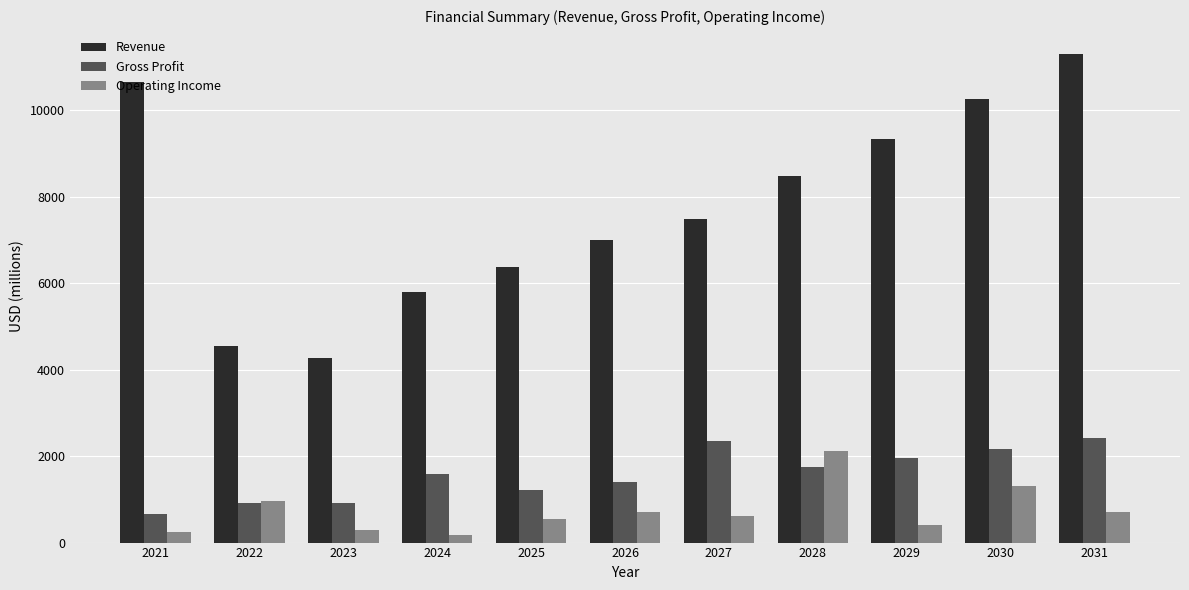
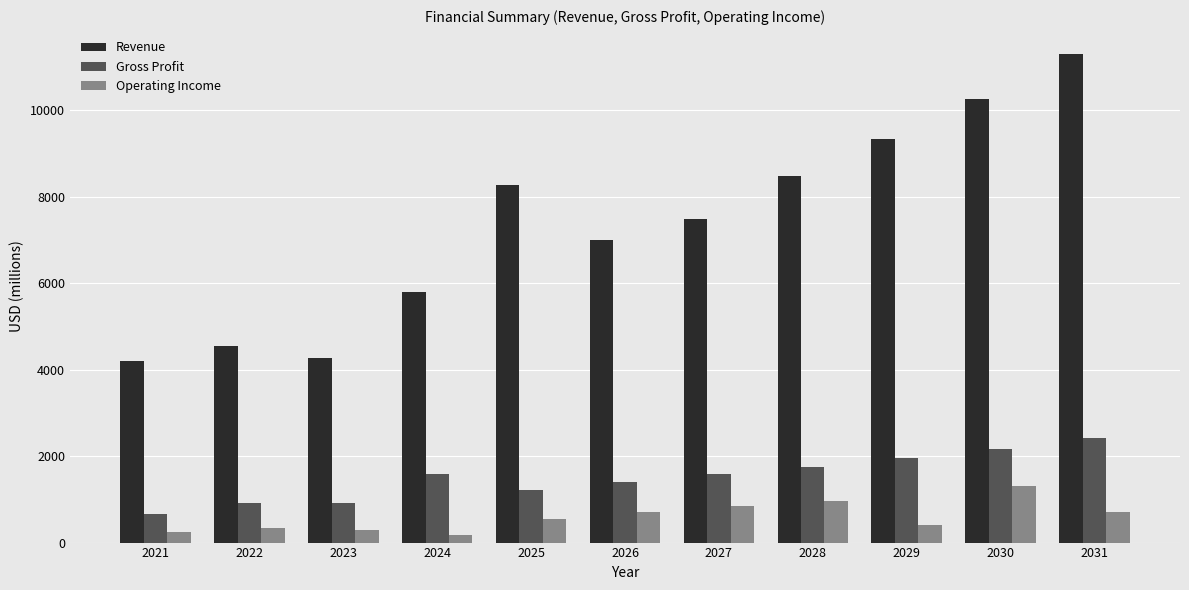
Revenue, 2021: 10700 -> 4200
Operating Income, 2022: 1000 -> 300
Revenue, 2025: 6400 -> 8300
Gross Profit, 2027: 2400 -> 1600
Operating Income, 2027: 600 -> 800
Operating Income, 2028: 2100 -> 1000
